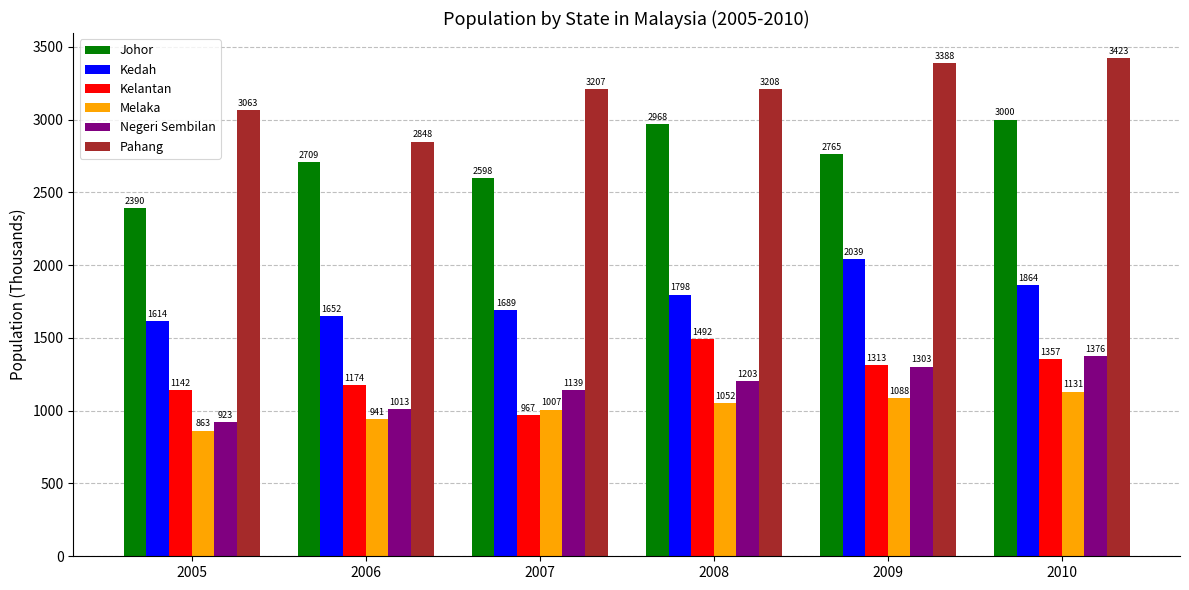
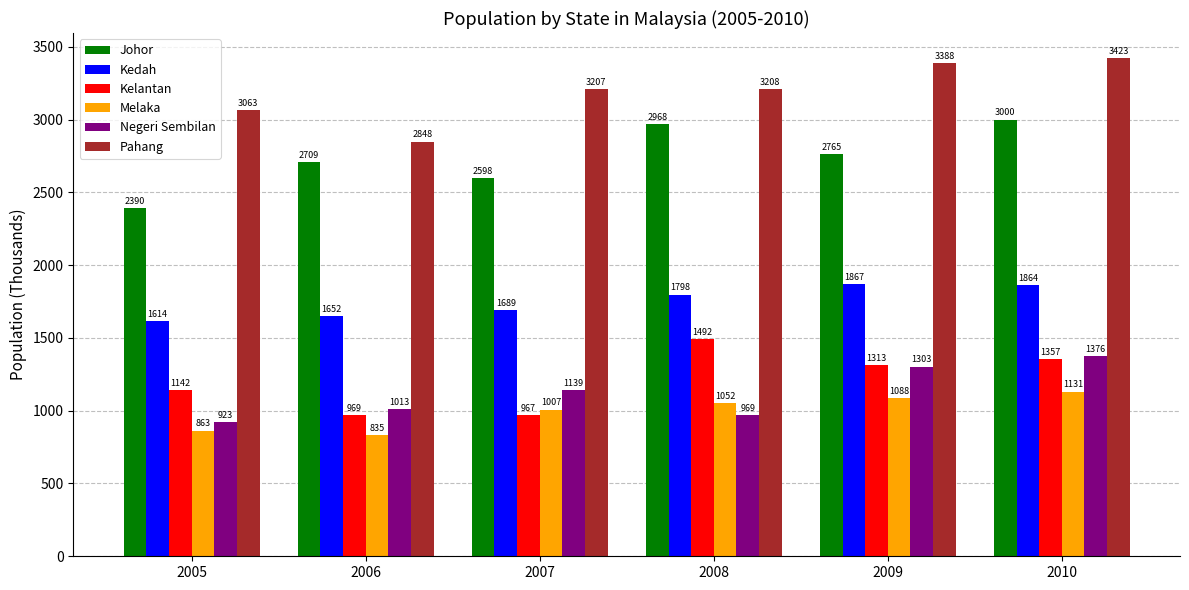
Kelantan, 2006: 1174 -> 969
Melaka, 2006: 941 -> 835
Negeri Sembilan, 2008: 1203 -> 969
Kedah, 2009: 2039 -> 1867
